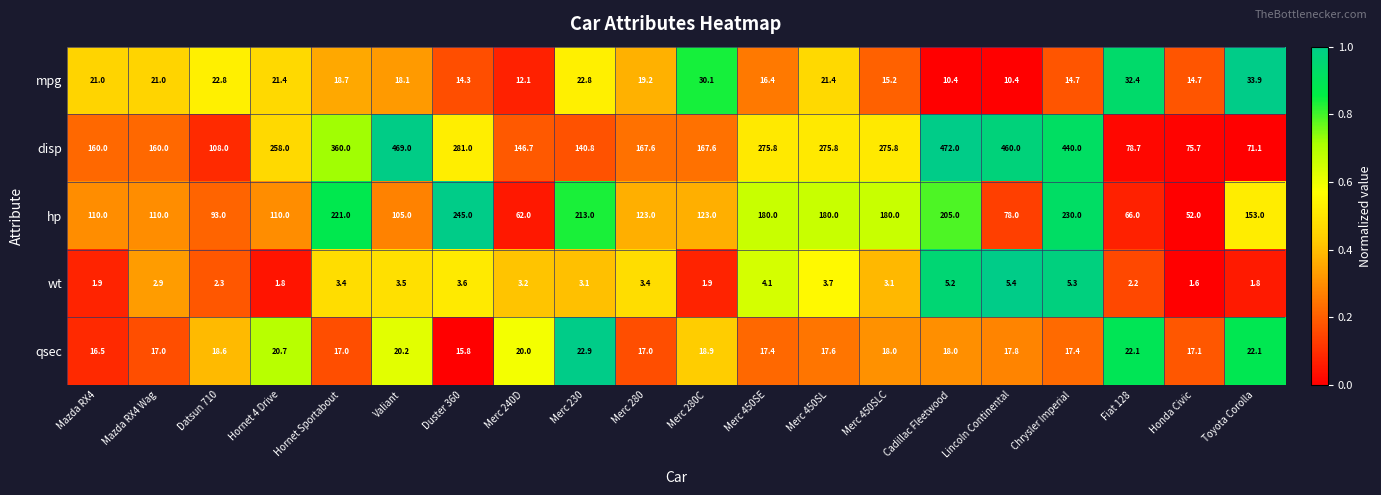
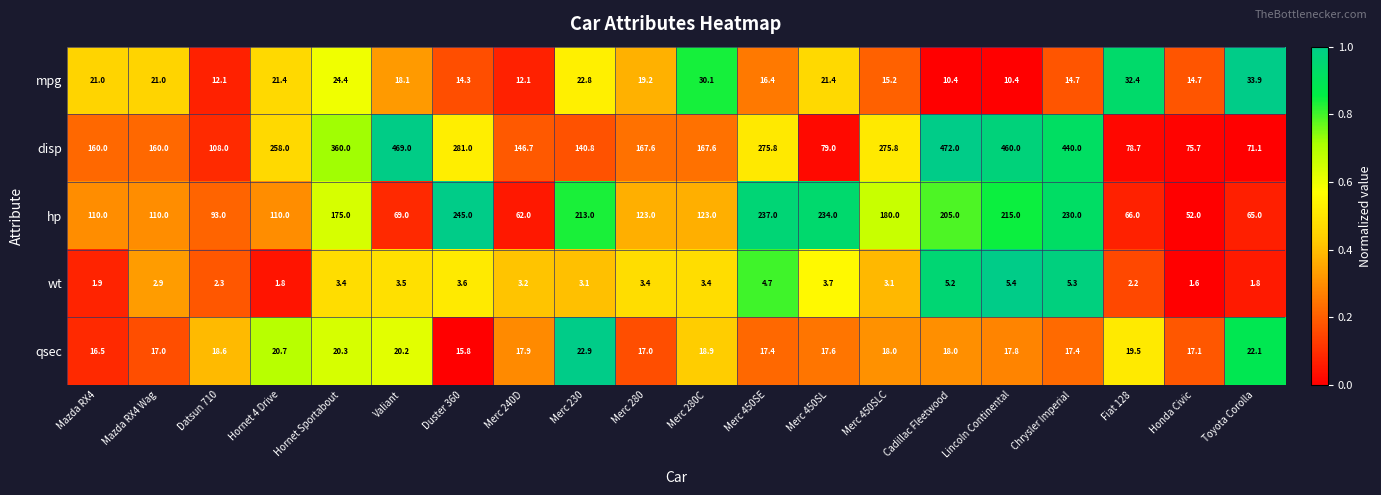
mpg, Datsun 710: 22.8 -> 12.1
mpg, Hornet Sportabout: 18.7 -> 24.4
disp, Merc 450SL: 275.8 -> 79.0
hp, Hornet Sportabout: 221.0 -> 175.0
hp, Valiant: 105.0 -> 69.0
hp, Merc 450SE: 180.0 -> 237.0
hp, Merc 450SL: 180.0 -> 234.0
hp, Lincoln Continental: 78.0 -> 215.0
hp, Toyota Corolla: 153.0 -> 65.0
wt, Merc 280C: 1.9 -> 3.4
wt, Merc 450SE: 4.1 -> 4.7
qsec, Hornet Sportabout: 17.0 -> 20.3
qsec, Merc 240D: 20.0 -> 17.9
qsec, Fiat 128: 22.1 -> 19.5
